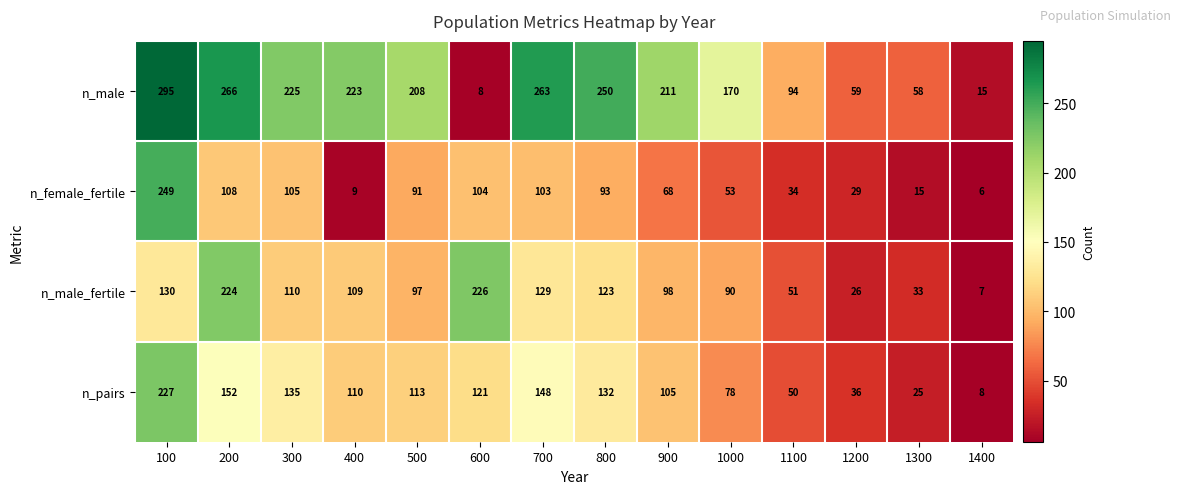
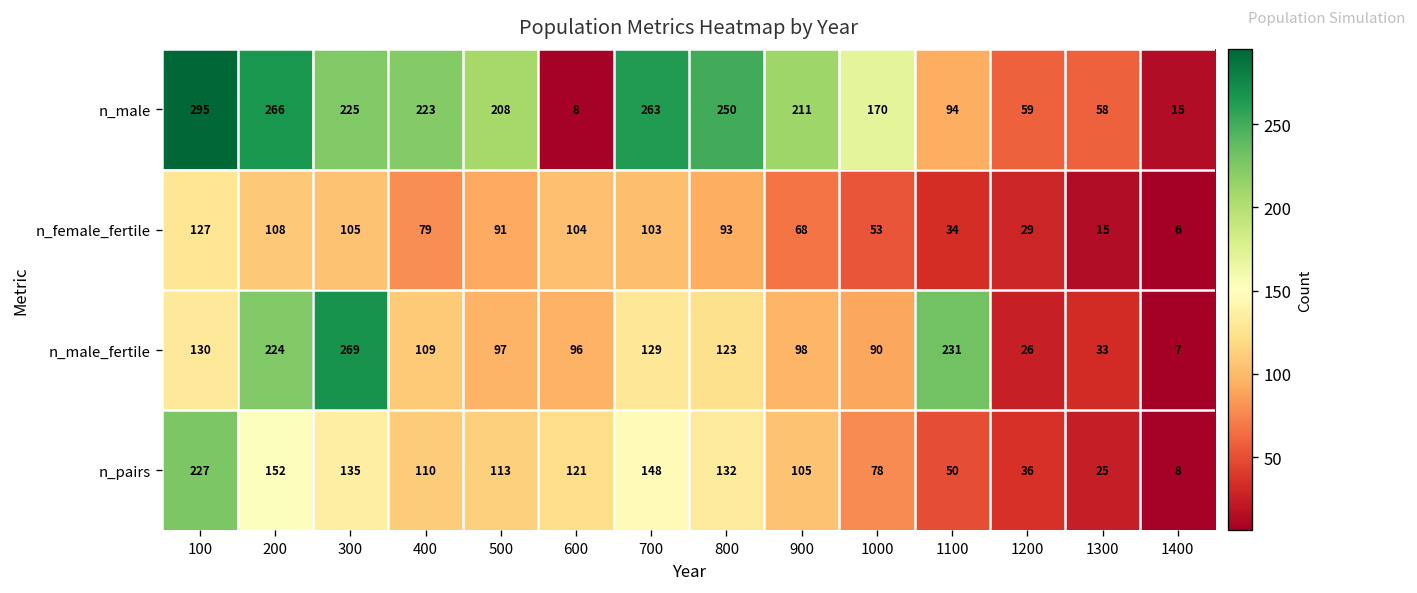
n_female_fertile, 100: 249 -> 127
n_female_fertile, 400: 9 -> 79
n_male_fertile, 300: 110 -> 269
n_male_fertile, 600: 226 -> 96
n_male_fertile, 1100: 51 -> 231
